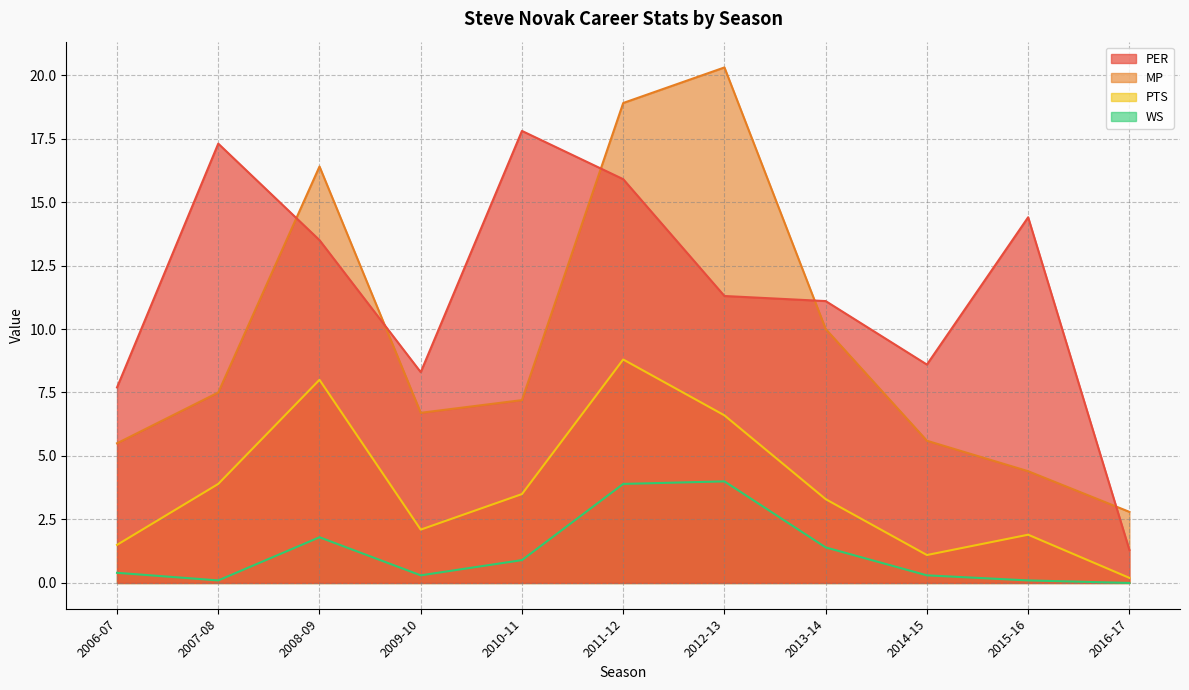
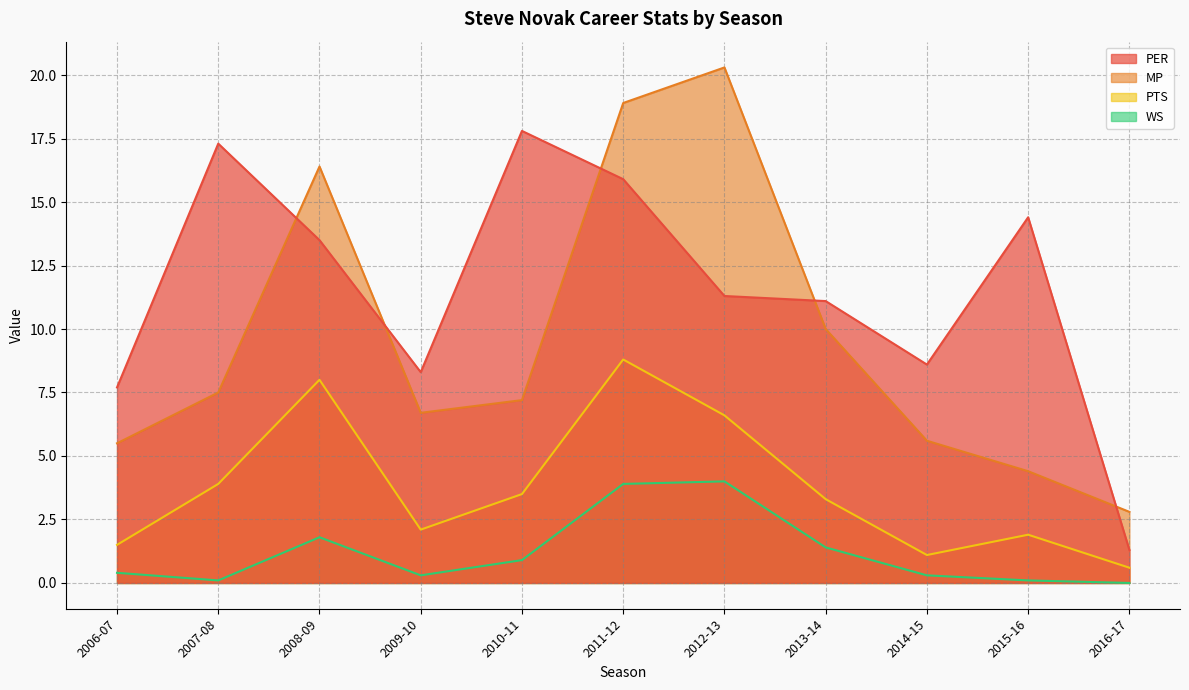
PTS, 2016-17: 0.2 -> 0.6
